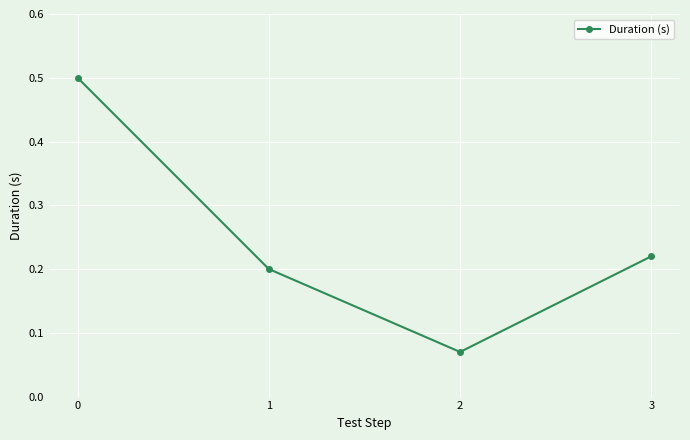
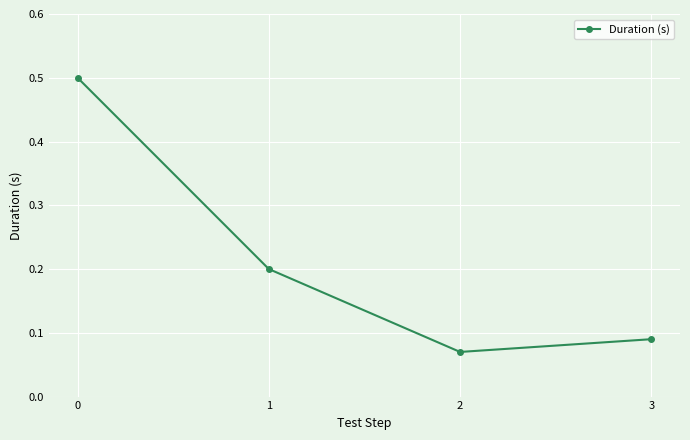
3: 0.22 -> 0.09
